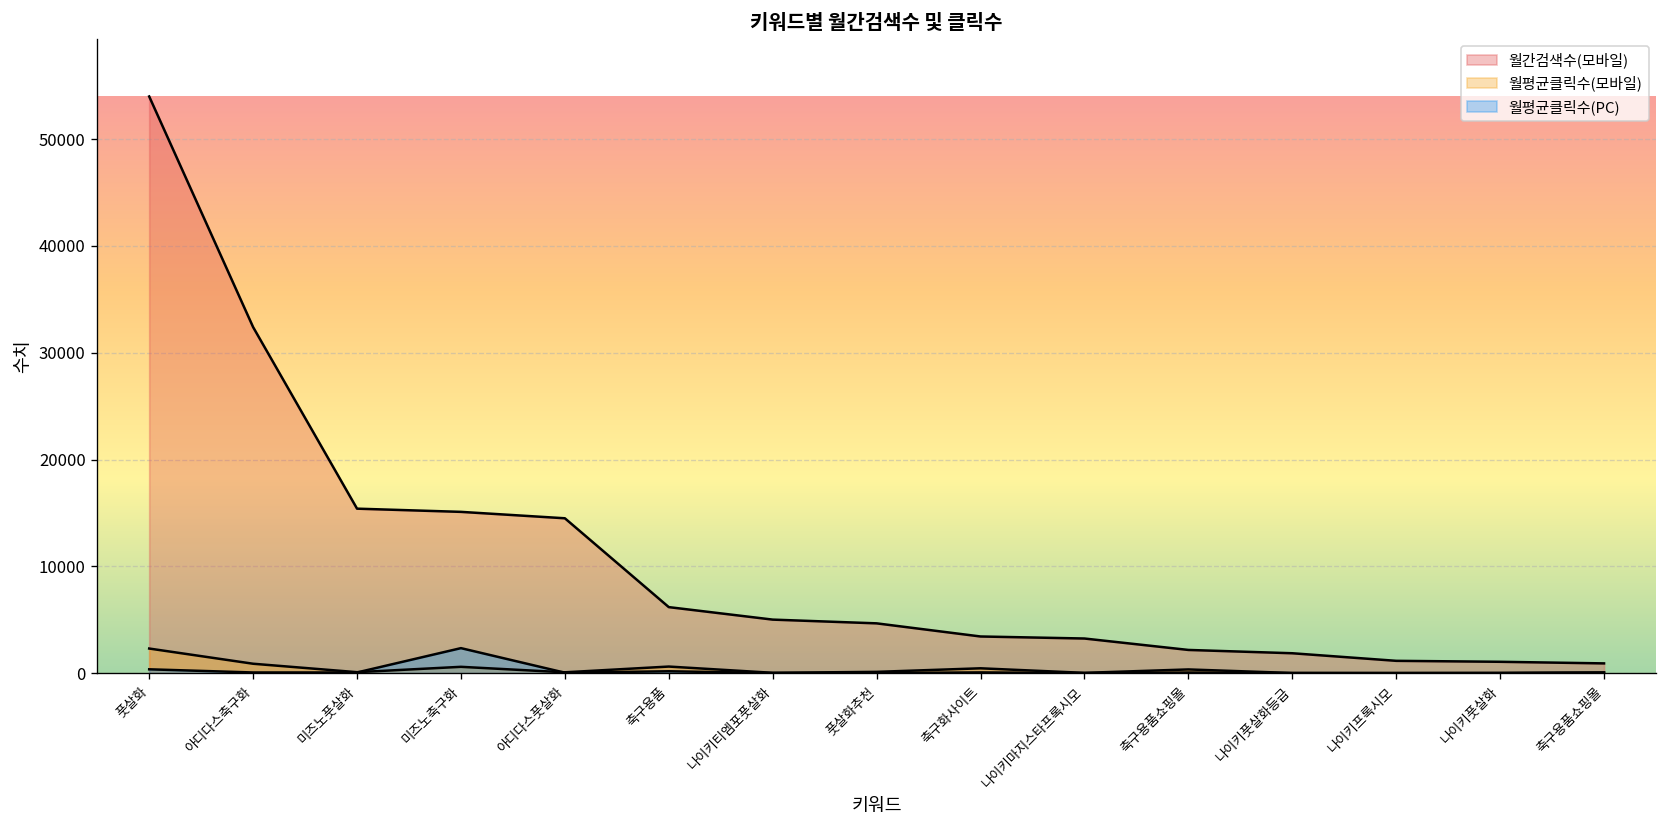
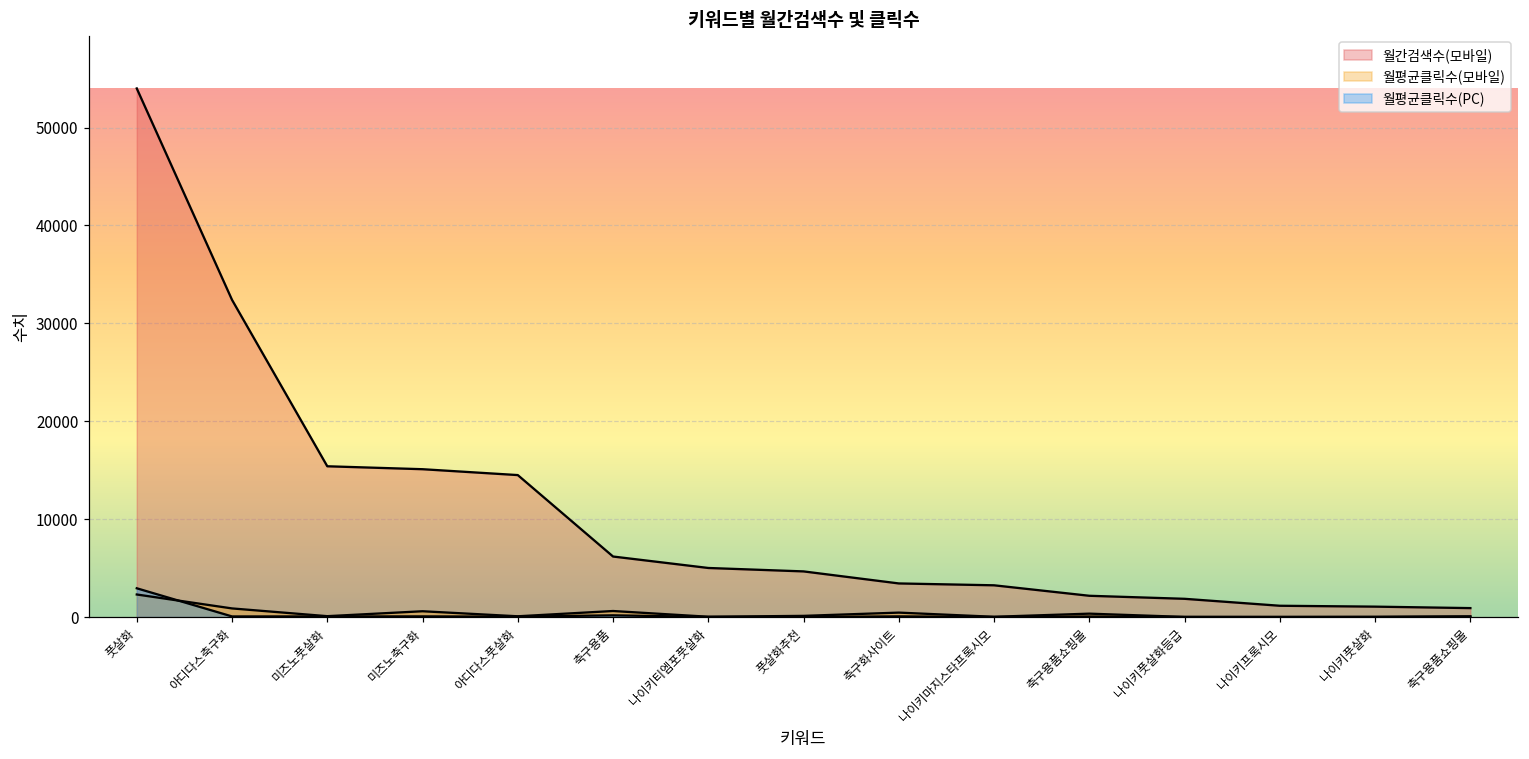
월평균클릭수(PC), 풋살화: 0 -> 3000
월평균클릭수(PC), 미즈노축구화: 2000 -> 0
